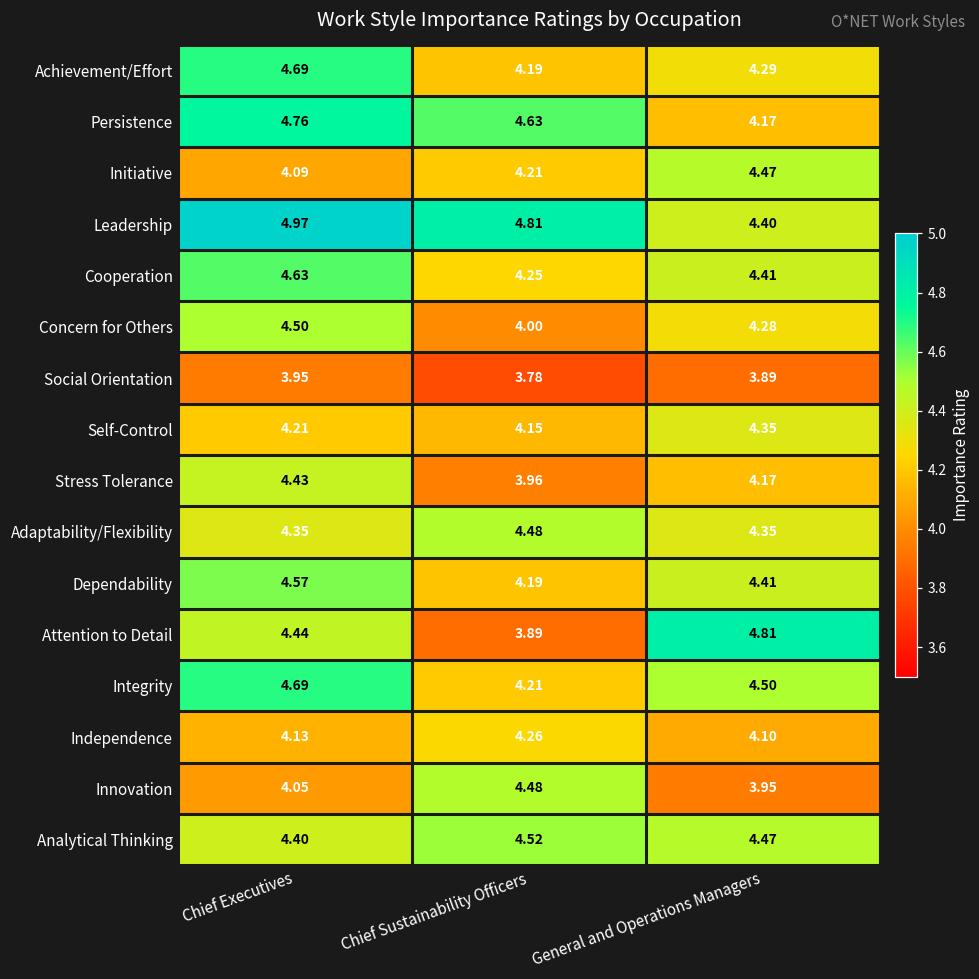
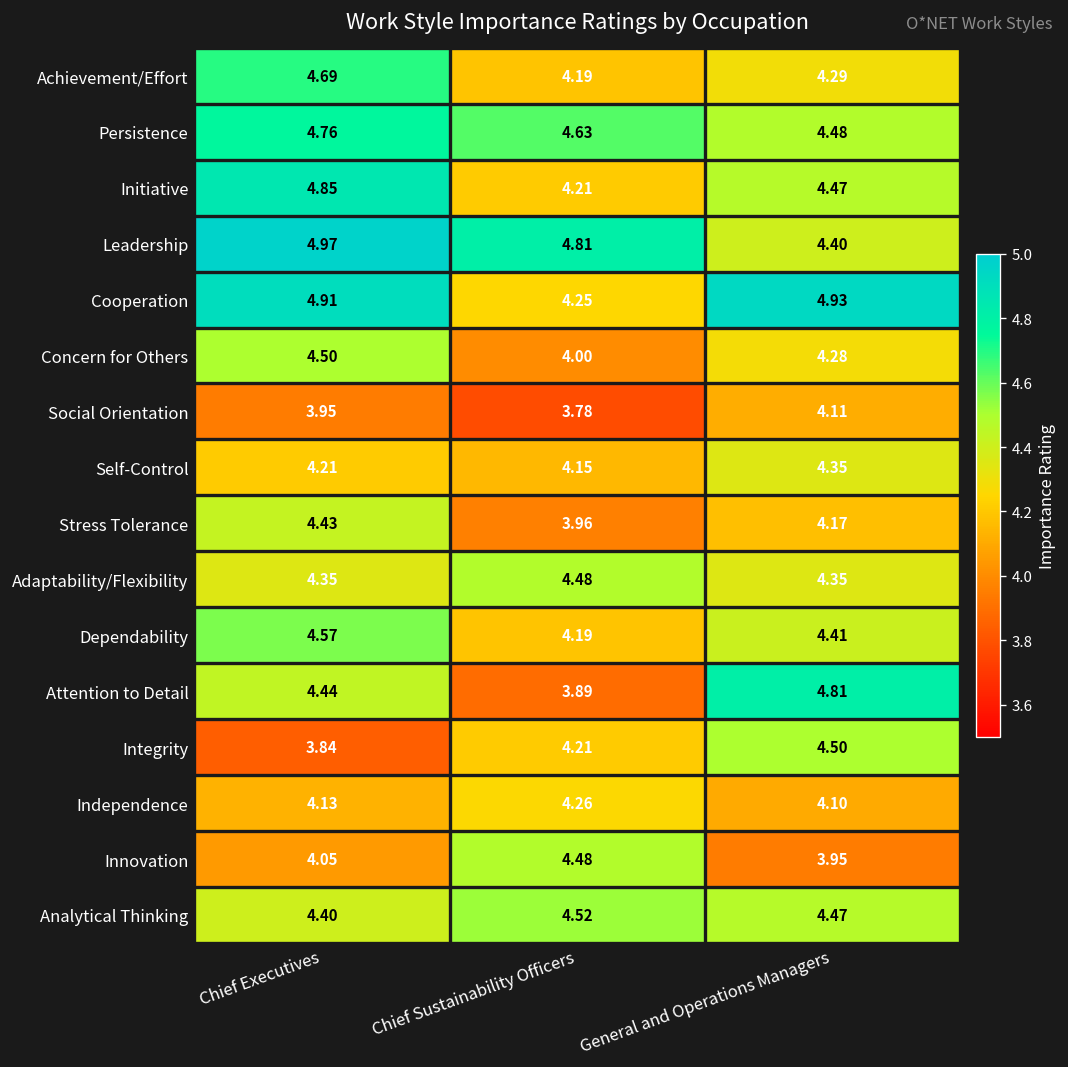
Persistence, General and Operations Managers: 4.17 -> 4.48
Initiative, Chief Executives: 4.09 -> 4.85
Cooperation, Chief Executives: 4.63 -> 4.91
Cooperation, General and Operations Managers: 4.41 -> 4.93
Social Orientation, General and Operations Managers: 3.89 -> 4.11
Integrity, Chief Executives: 4.69 -> 3.84
